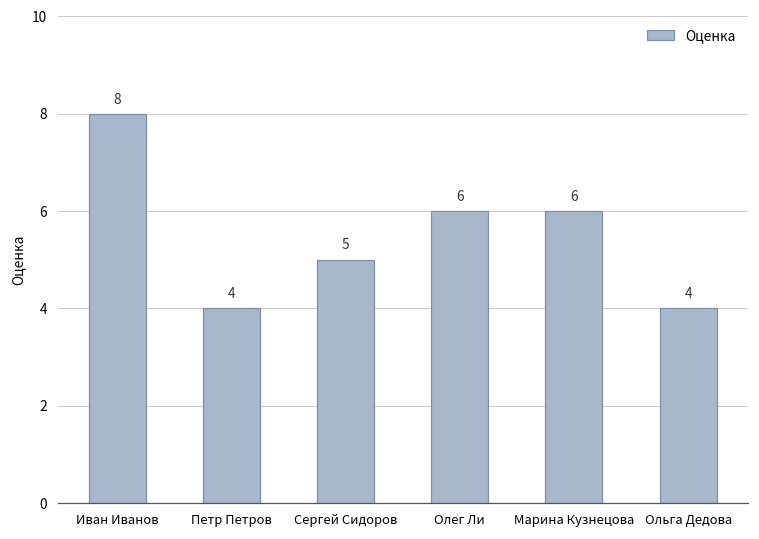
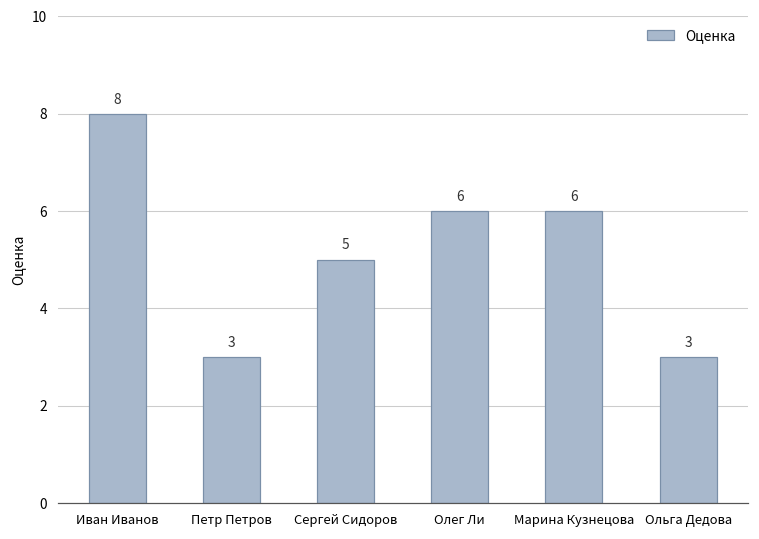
Петр Петров: 4 -> 3
Ольга Дедова: 4 -> 3
